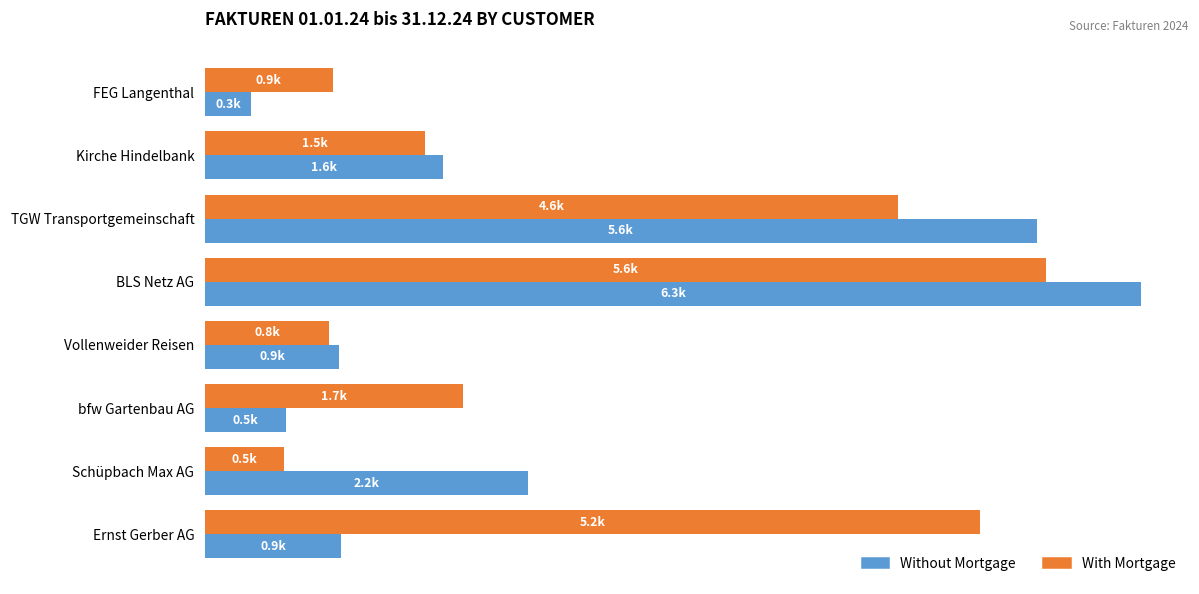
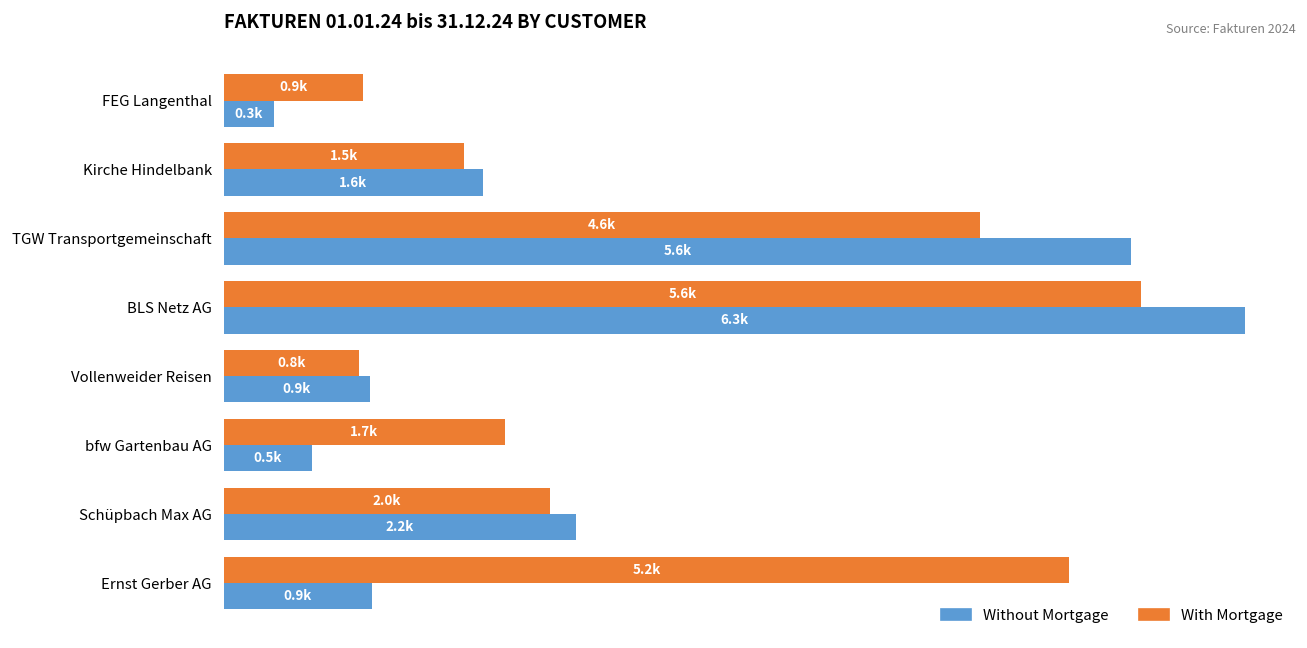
With Mortgage, Schüpbach Max AG: 0.5k -> 2.0k
